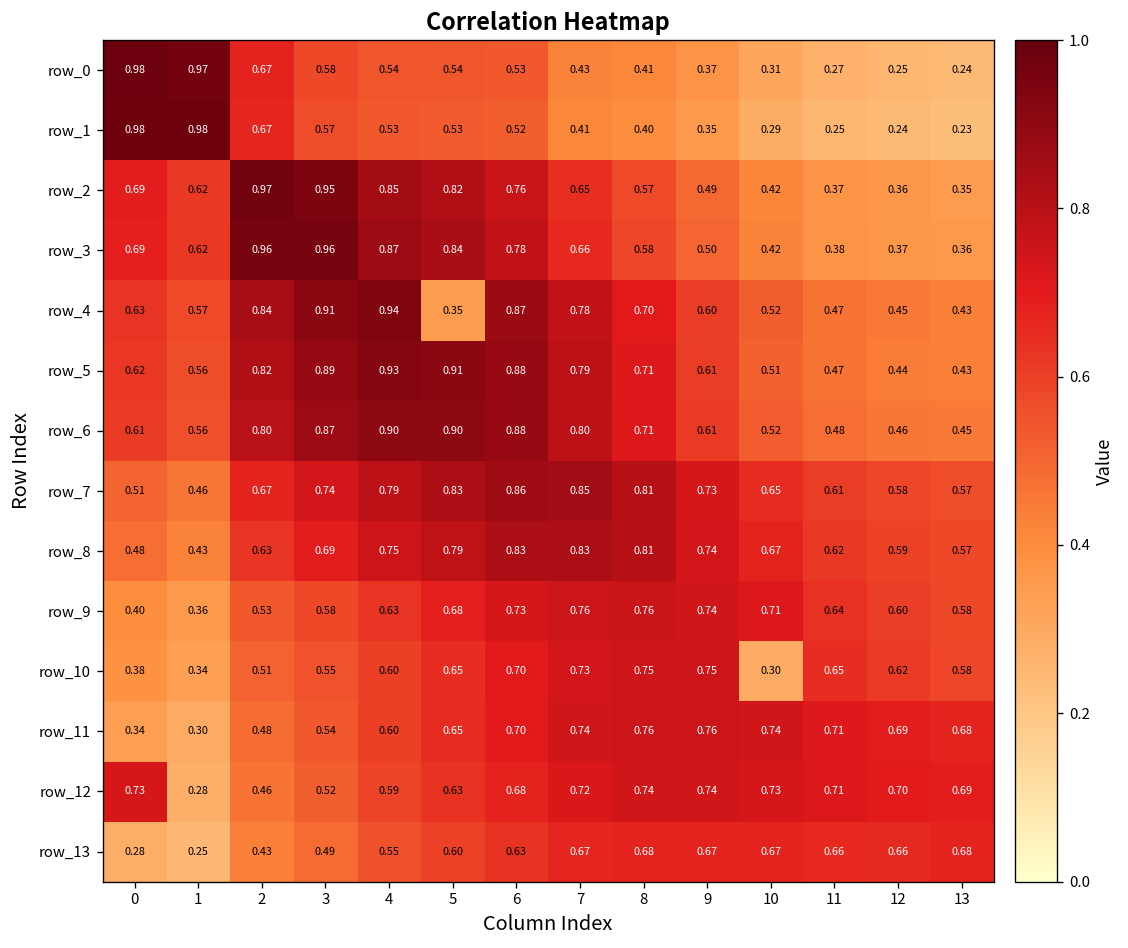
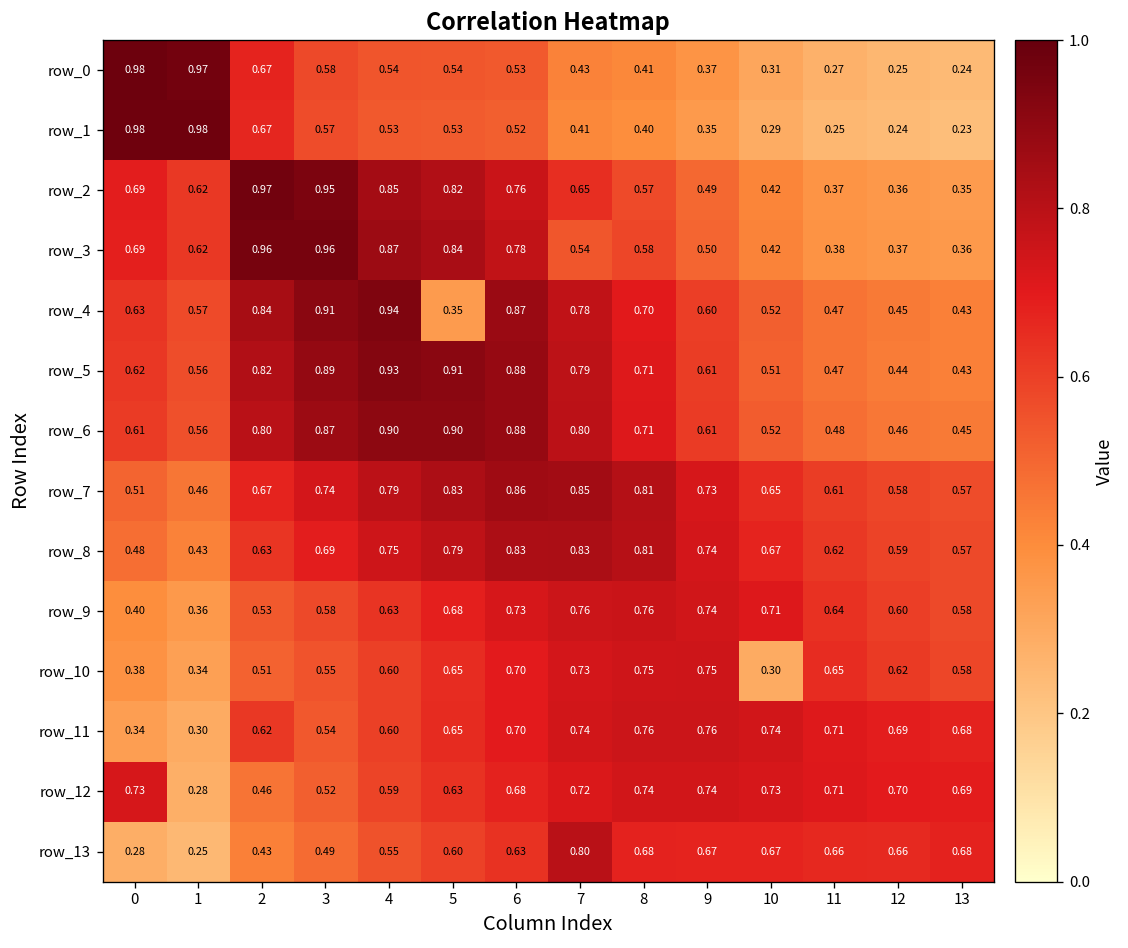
row_3, 7: 0.66 -> 0.54
row_11, 2: 0.48 -> 0.62
row_13, 7: 0.67 -> 0.80
